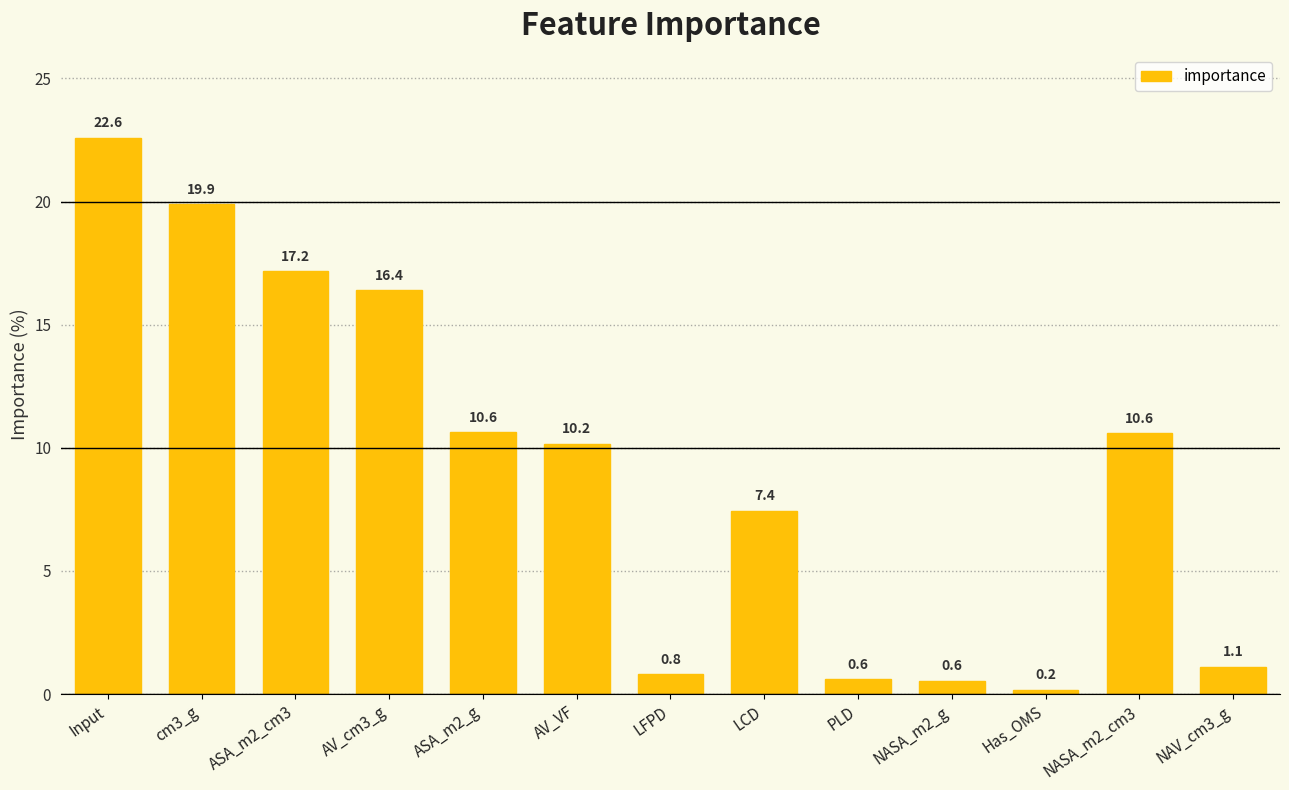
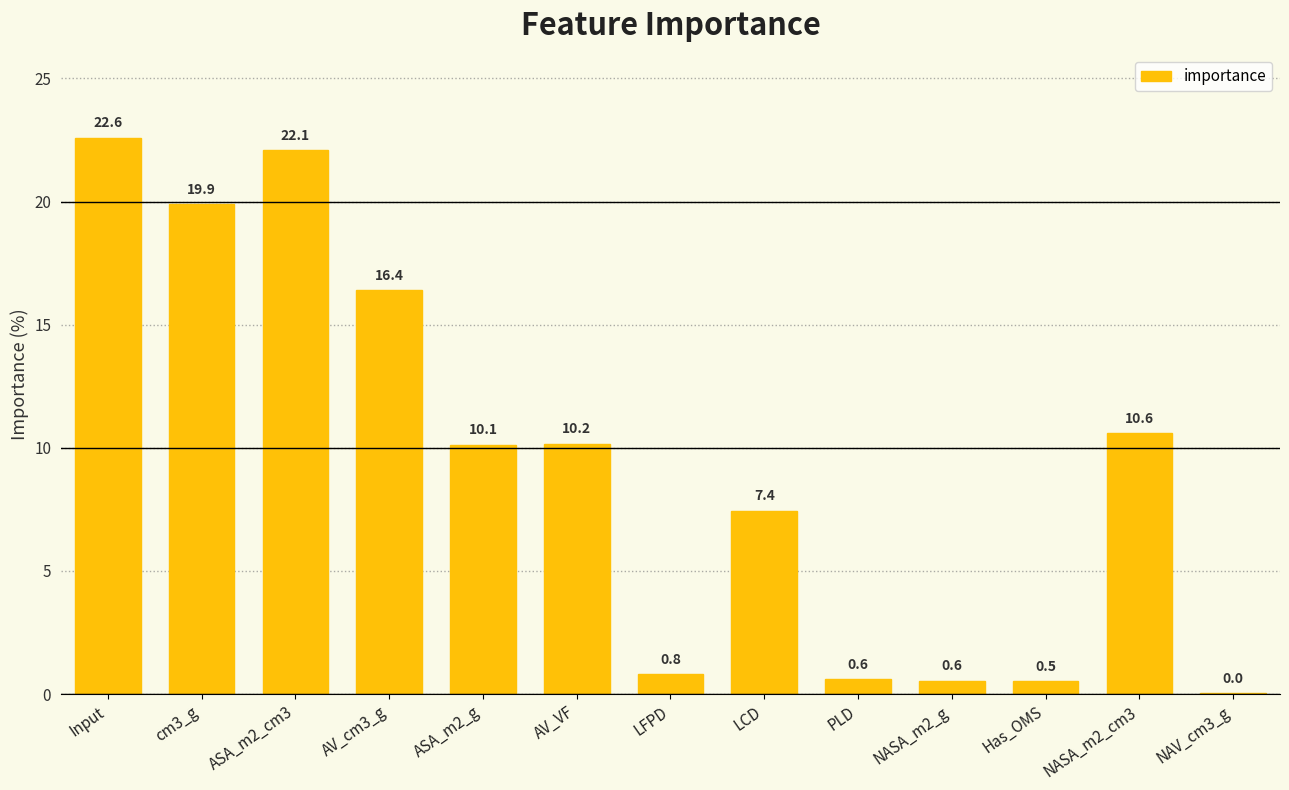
ASA_m2_cm3: 17.2 -> 22.1
ASA_m2_g: 10.6 -> 10.1
Has_OMS: 0.2 -> 0.5
NAV_cm3_g: 1.1 -> 0.0
